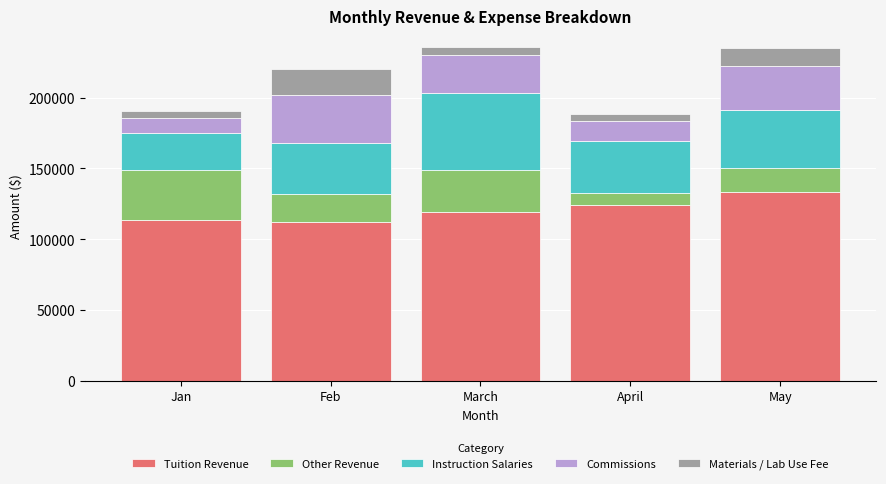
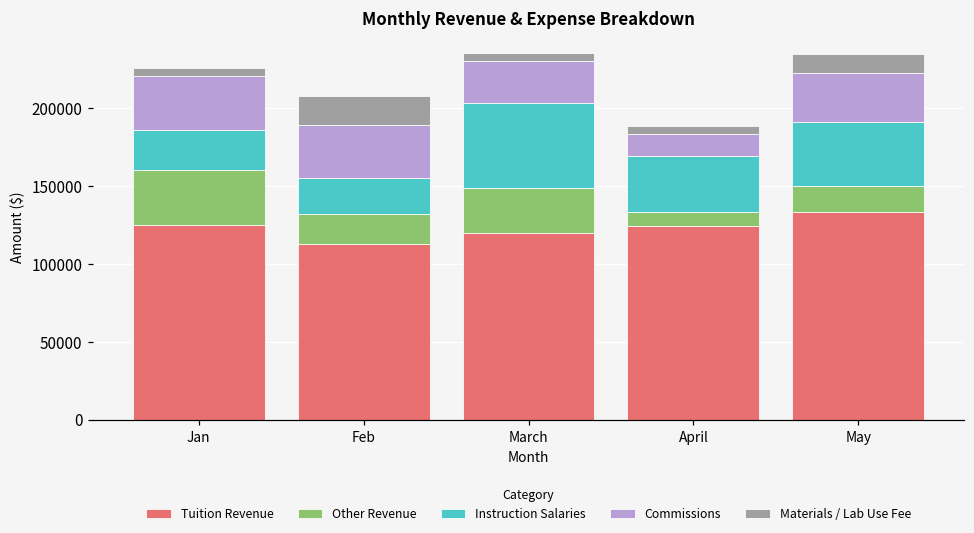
Tuition Revenue, Jan: 114000 -> 125000
Commissions, Jan: 11000 -> 35000
Instruction Salaries, Feb: 36000 -> 23000
